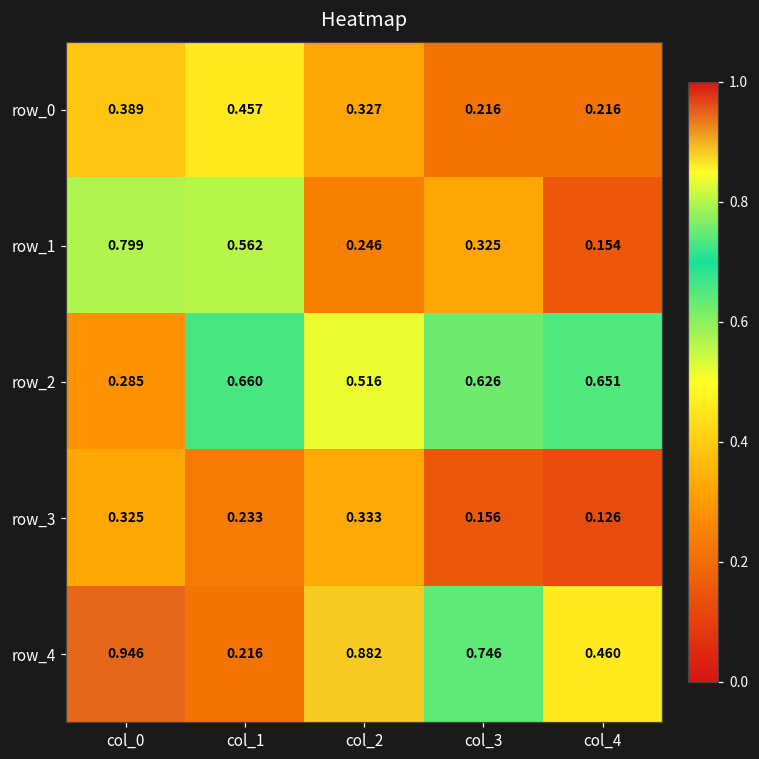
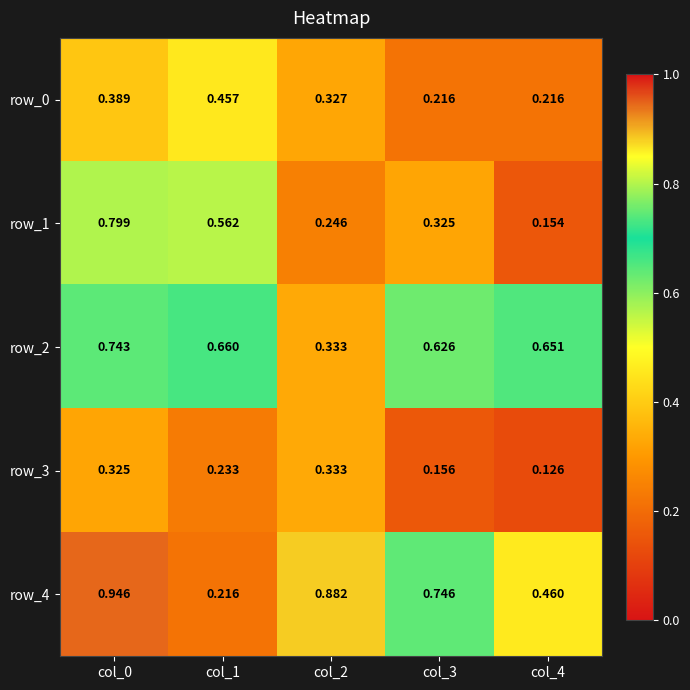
row_2, col_0: 0.285 -> 0.743
row_2, col_2: 0.516 -> 0.333
